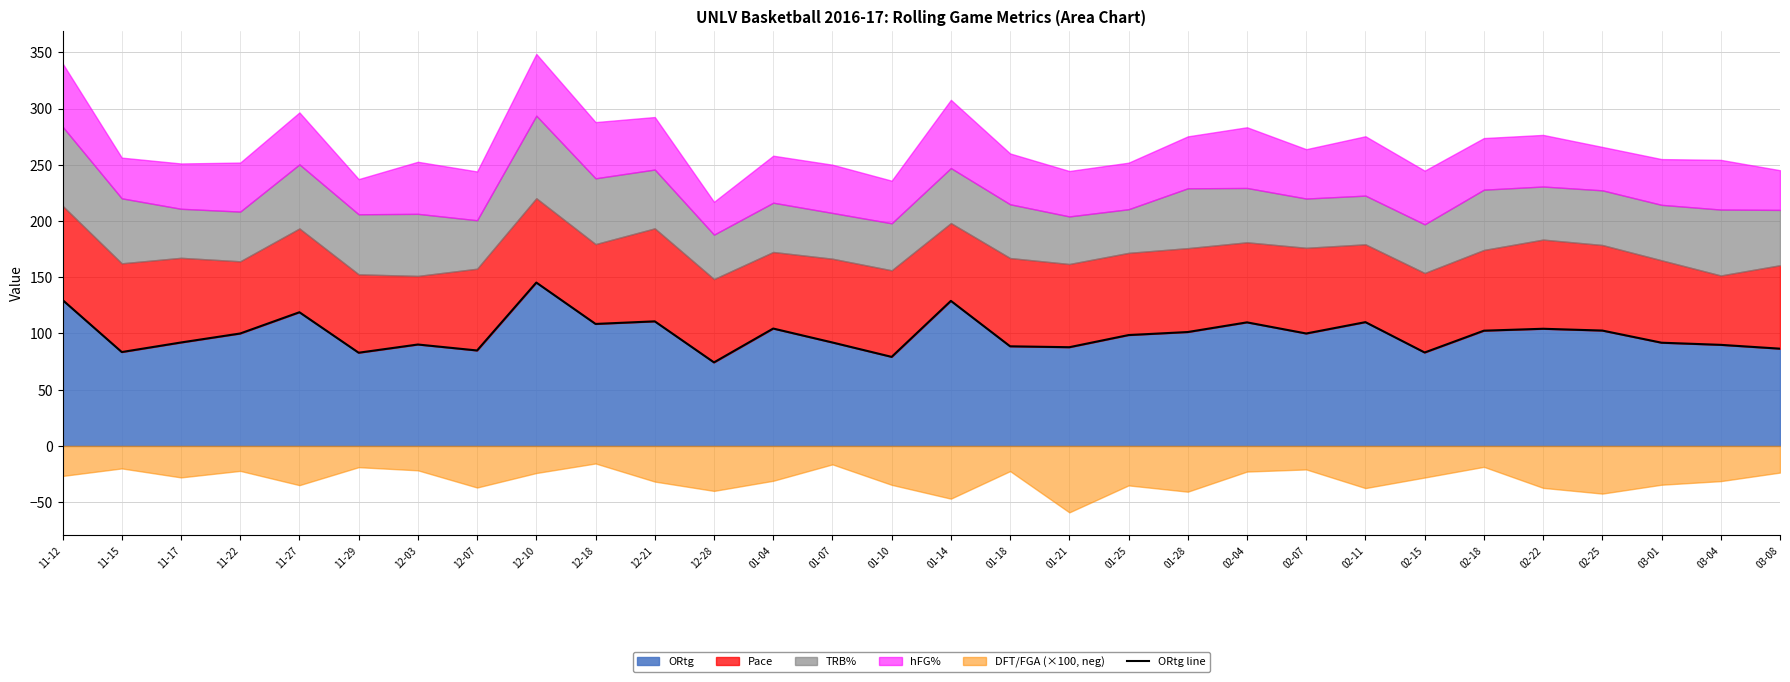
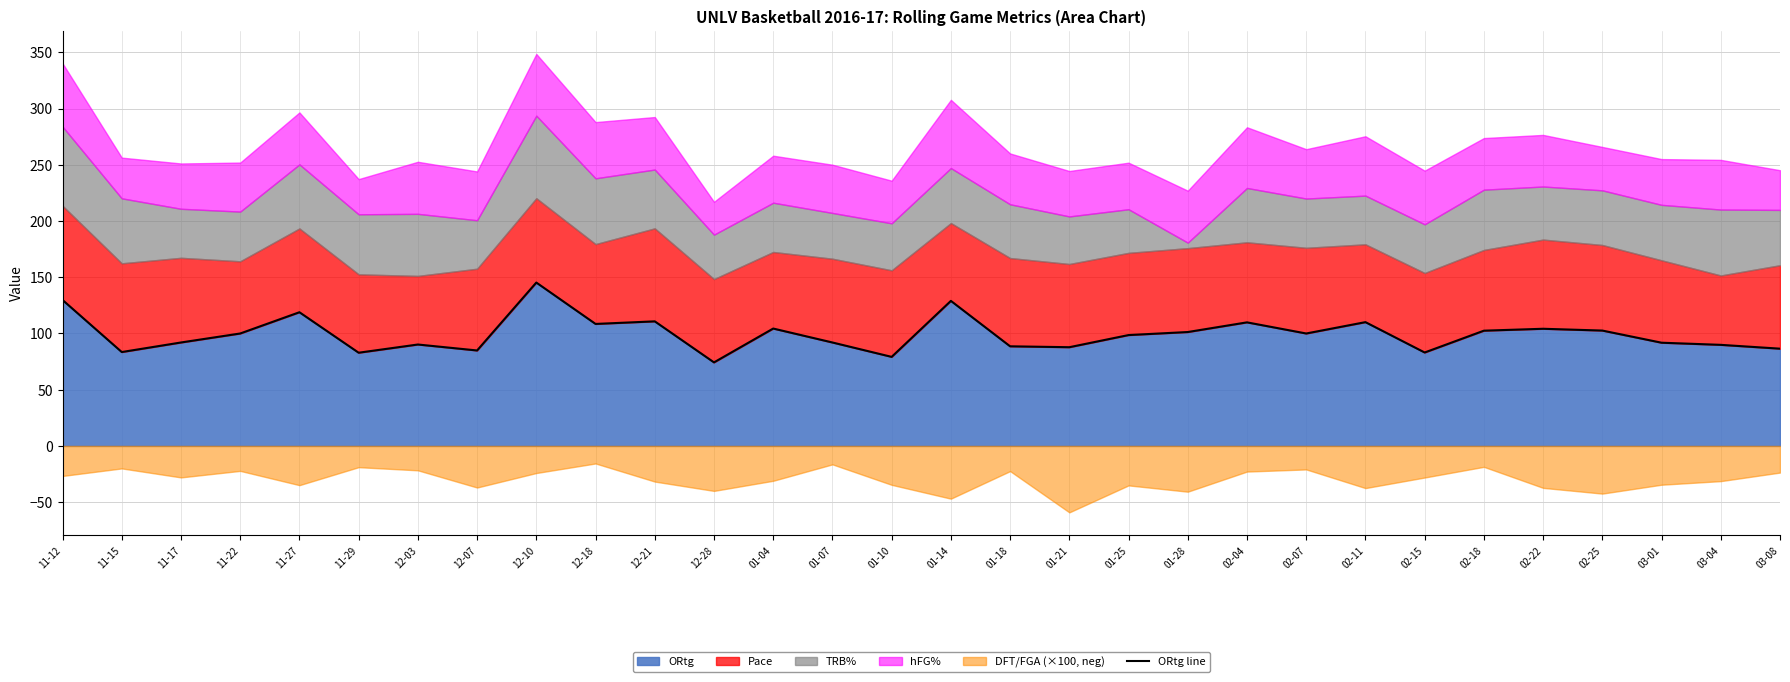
TRB%, 01-28: 53 -> 5
